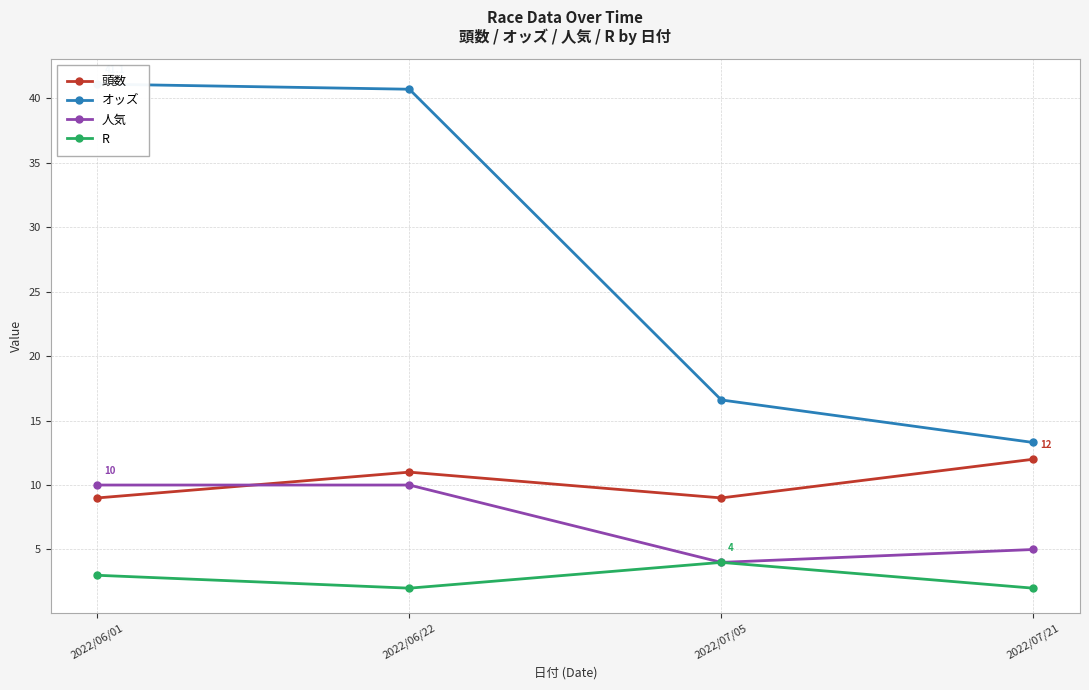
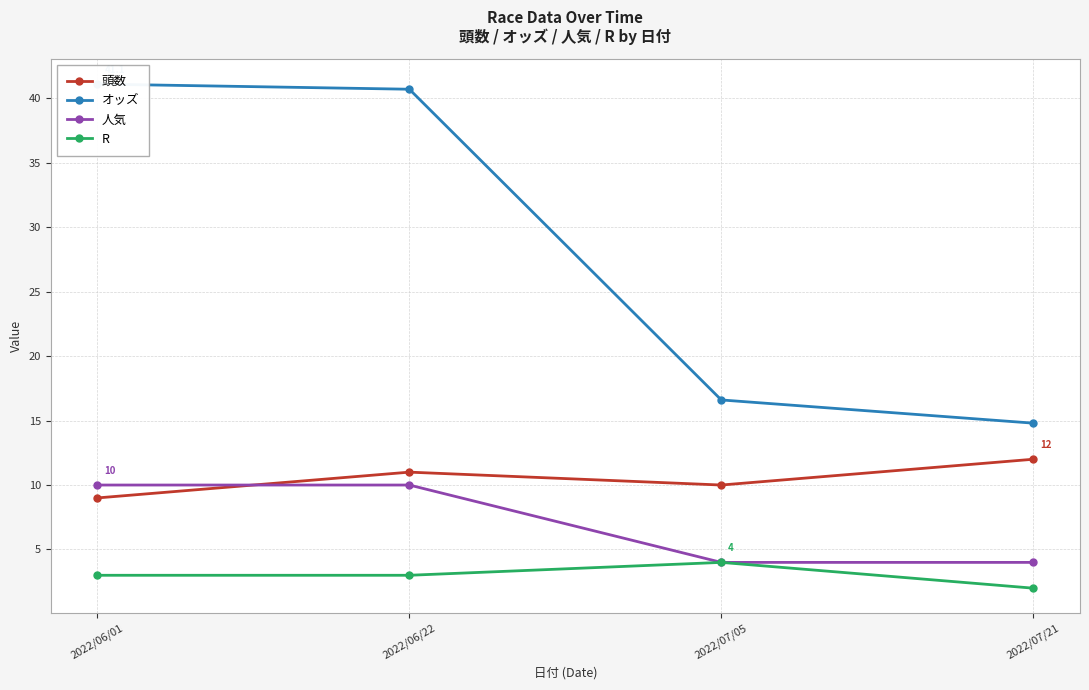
R, 2022/06/22: 2 -> 3
頭数, 2022/07/05: 9 -> 10
オッズ, 2022/07/21: 13.3 -> 14.8
人気, 2022/07/21: 5 -> 4
